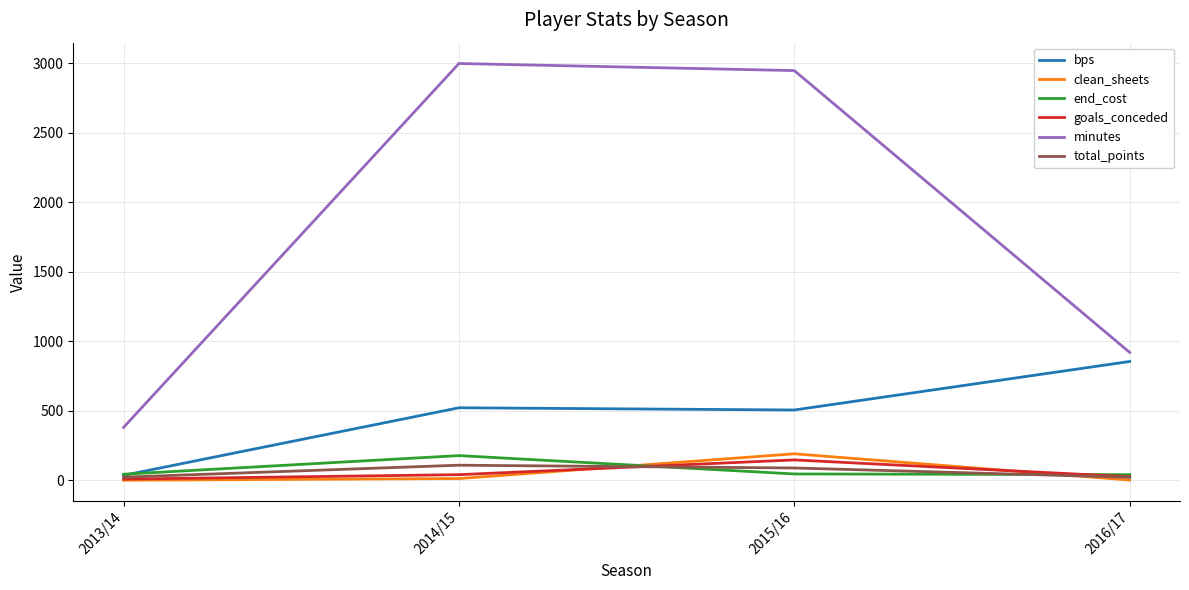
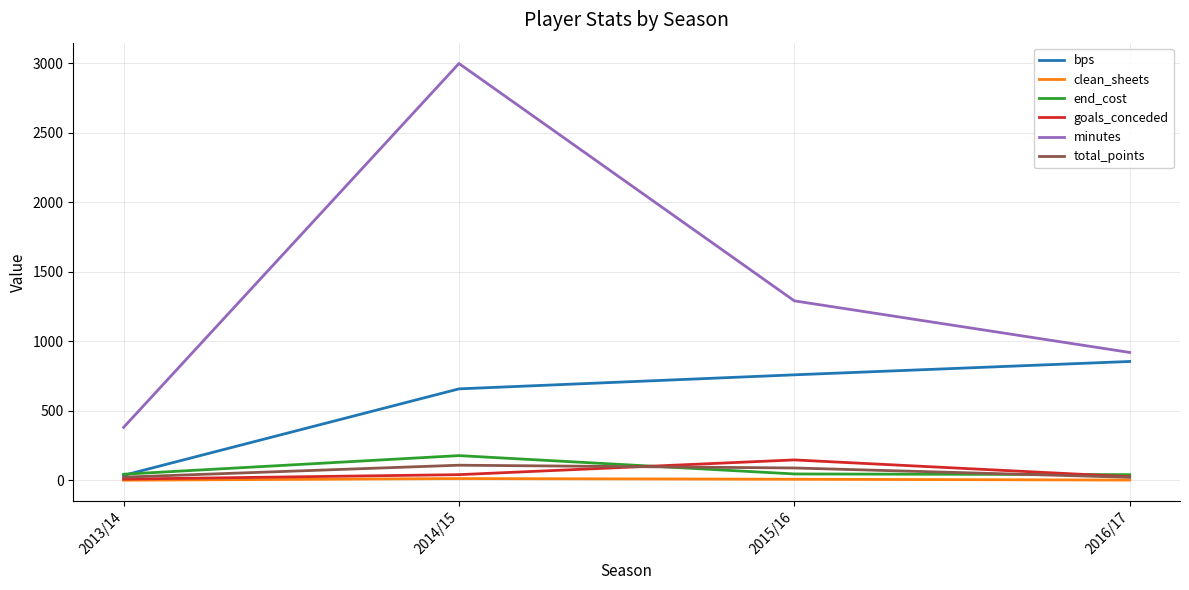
bps, 2014/15: 520 -> 660
bps, 2015/16: 510 -> 760
clean_sheets, 2015/16: 190 -> 10
minutes, 2015/16: 2950 -> 1290
